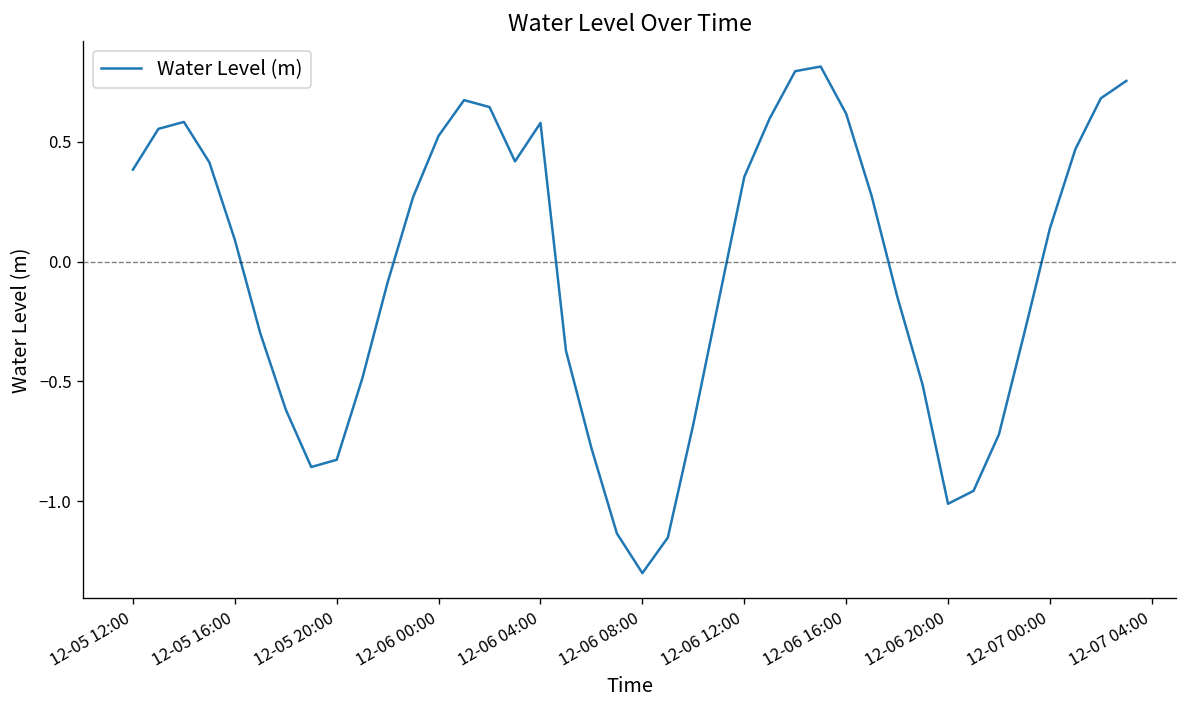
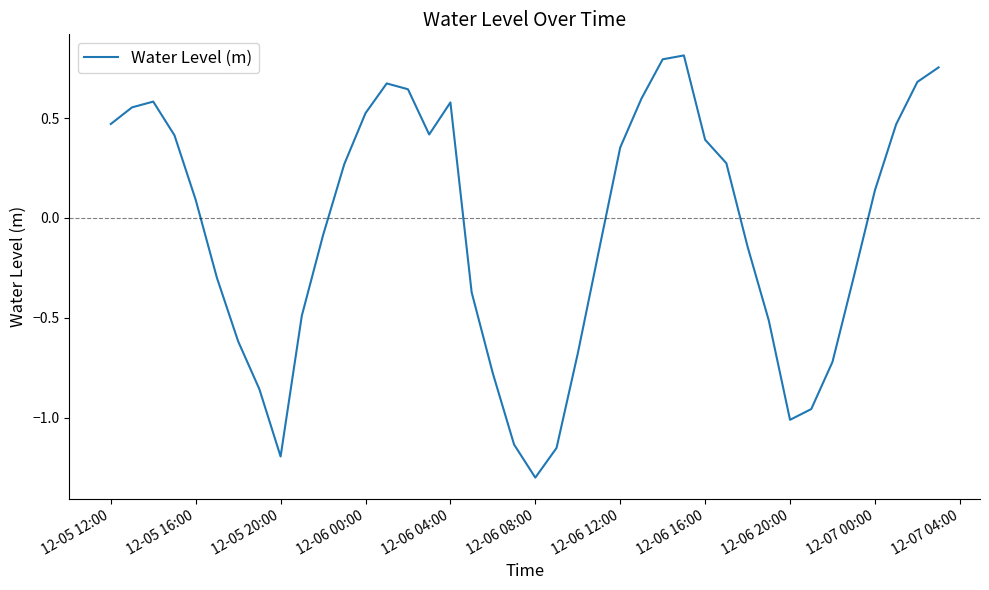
12-05 12:00: 0.38 -> 0.47
12-05 20:00: -0.83 -> -1.19
12-06 16:00: 0.62 -> 0.39
